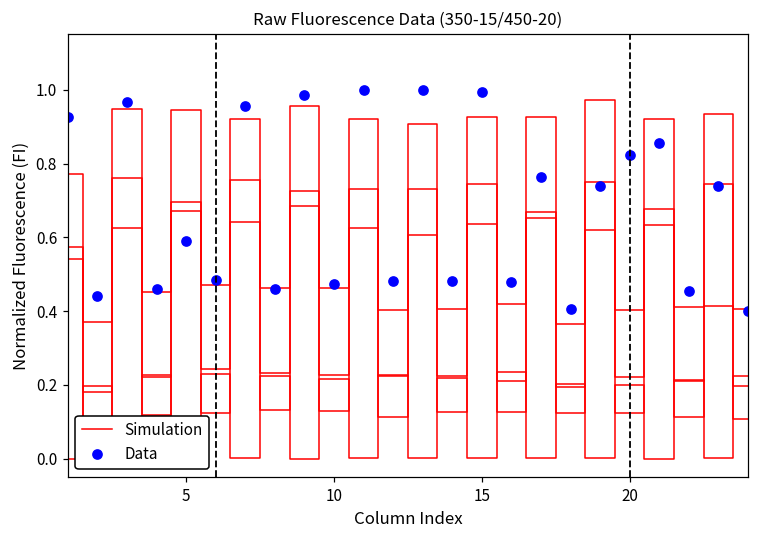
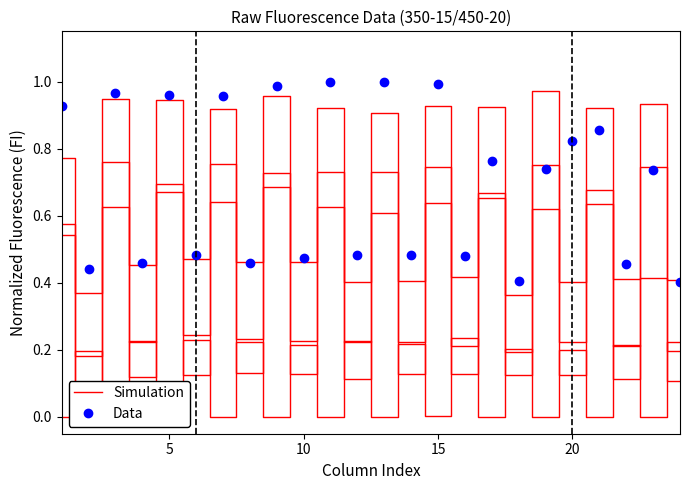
Data, 5: 0.59 -> 0.96
